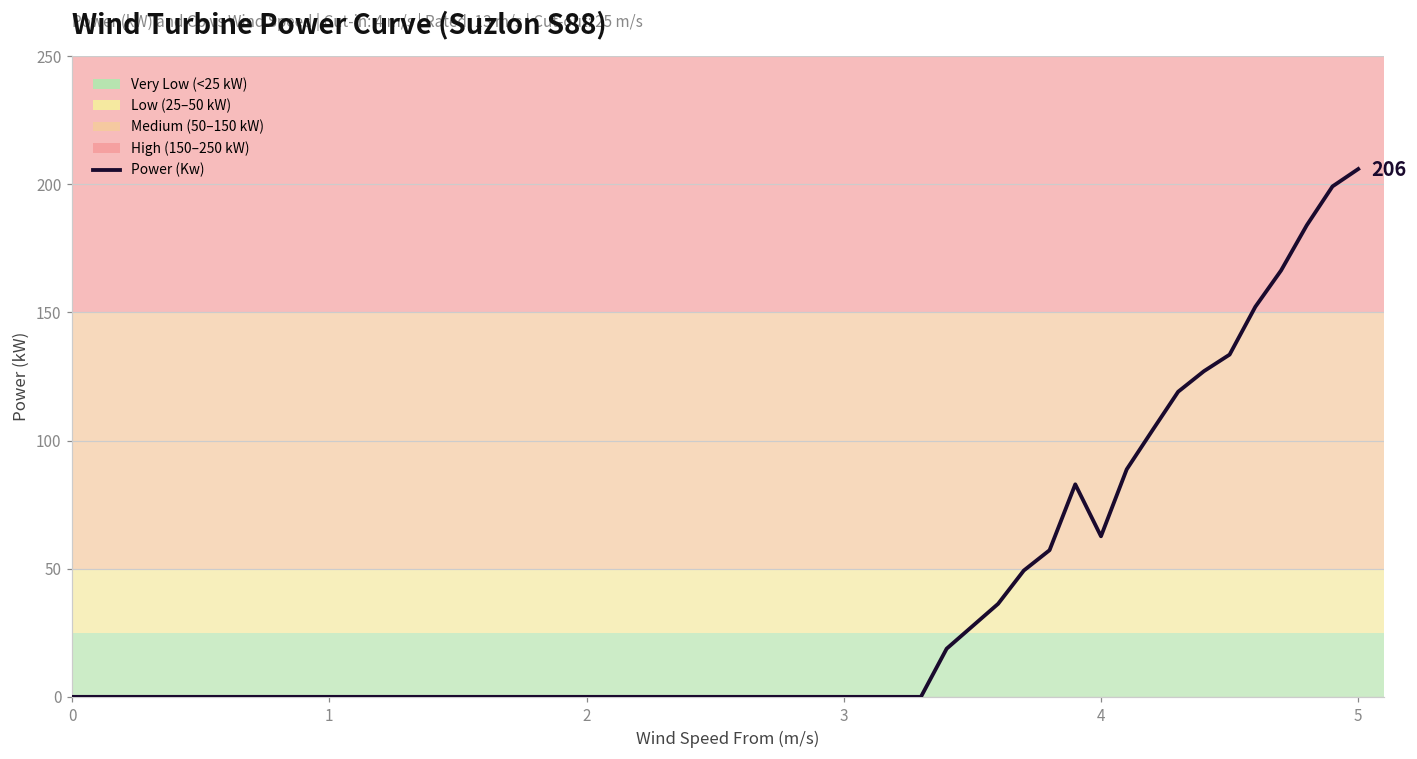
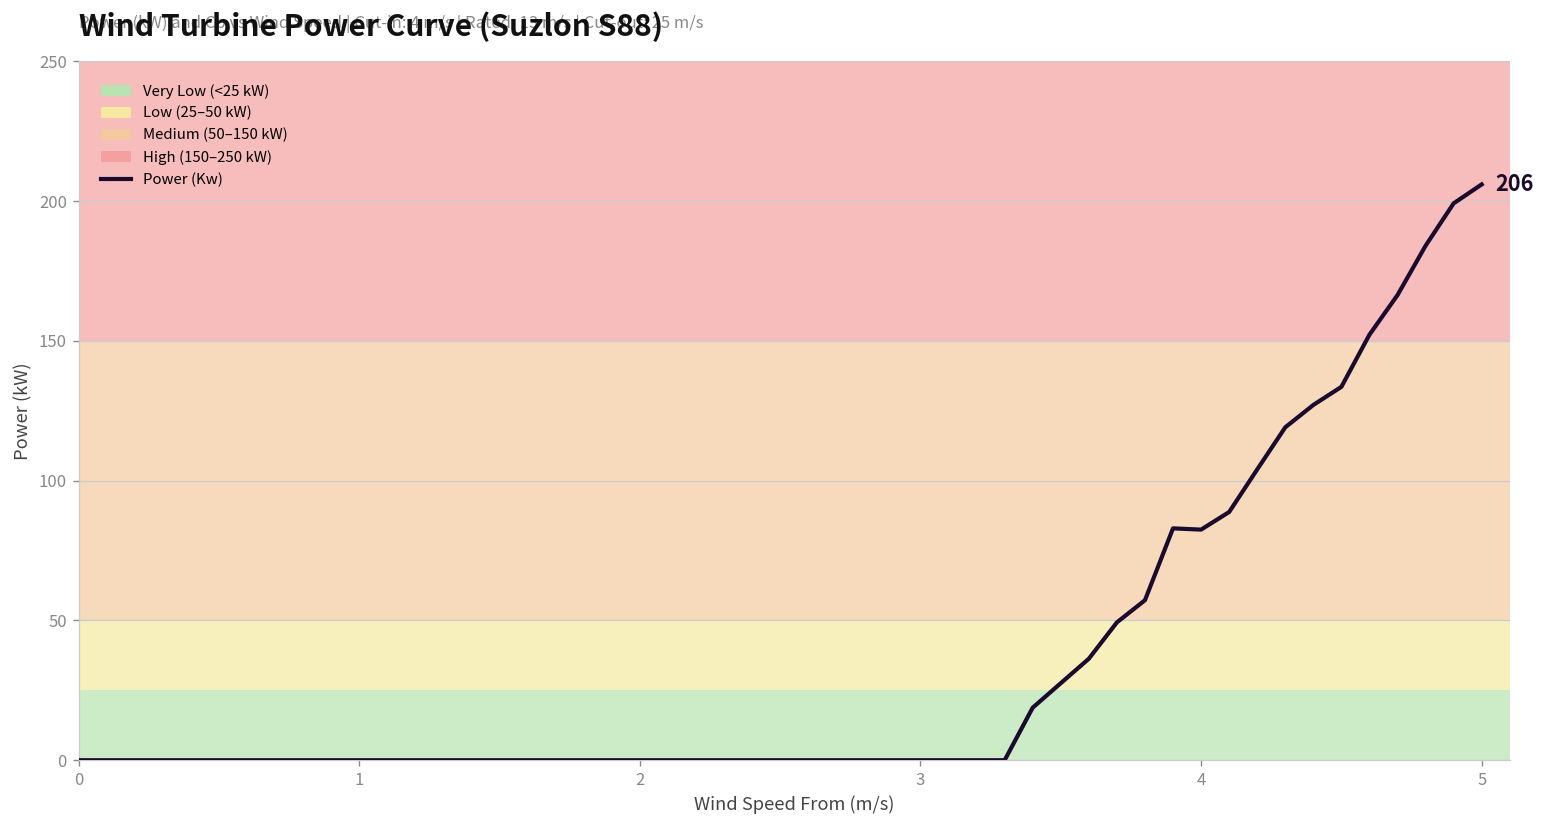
4: 63 -> 82
